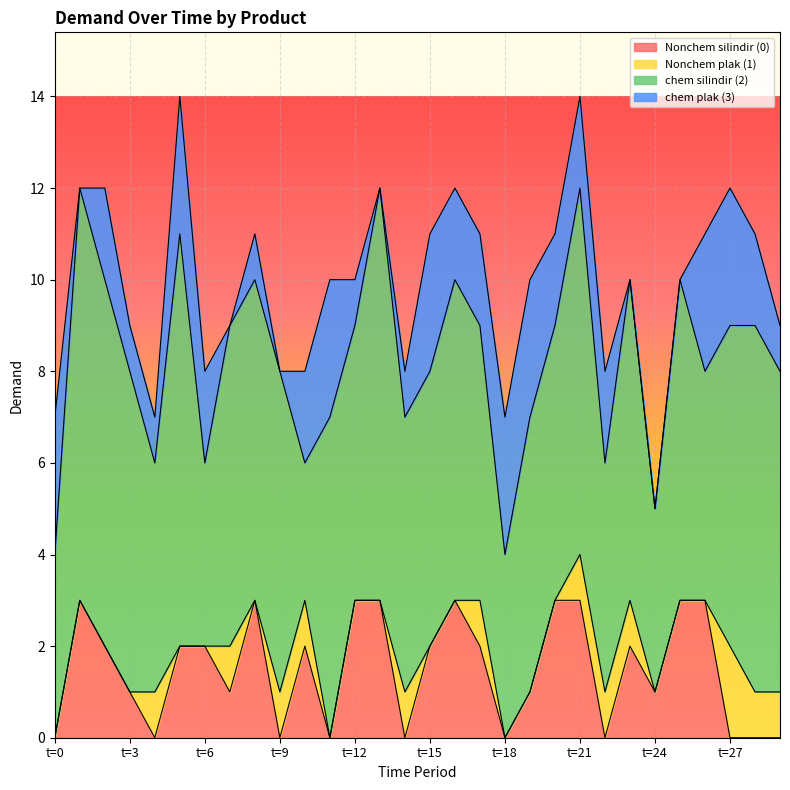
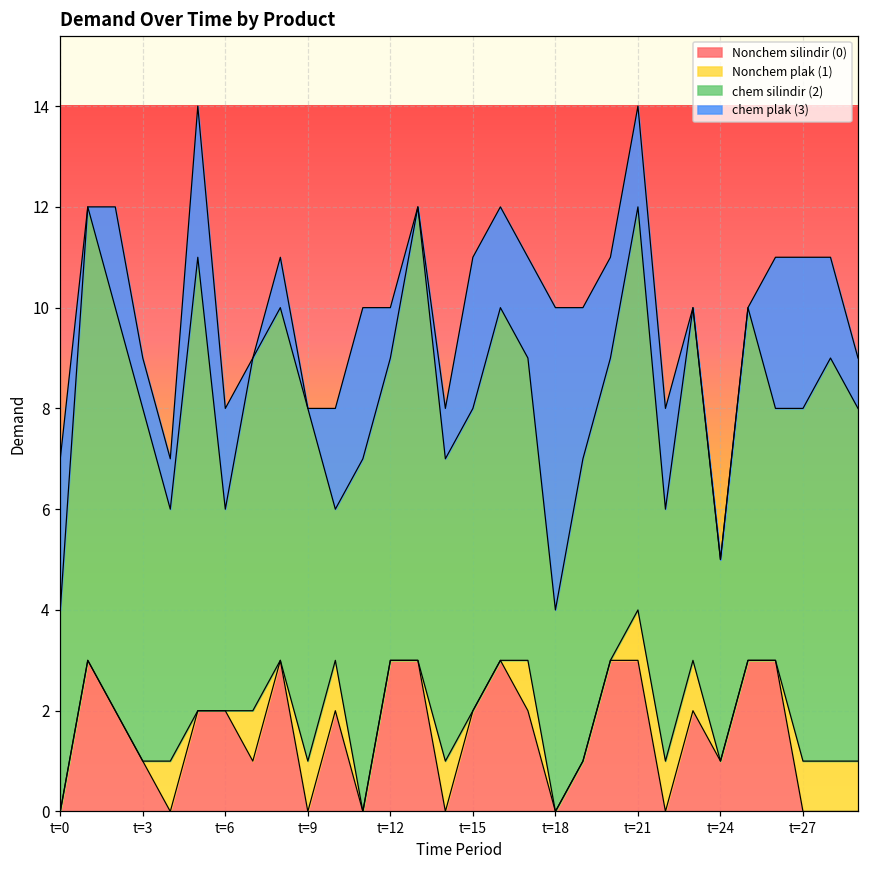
chem plak (3), t=18: 3 -> 6
Nonchem plak (1), t=27: 2 -> 1
